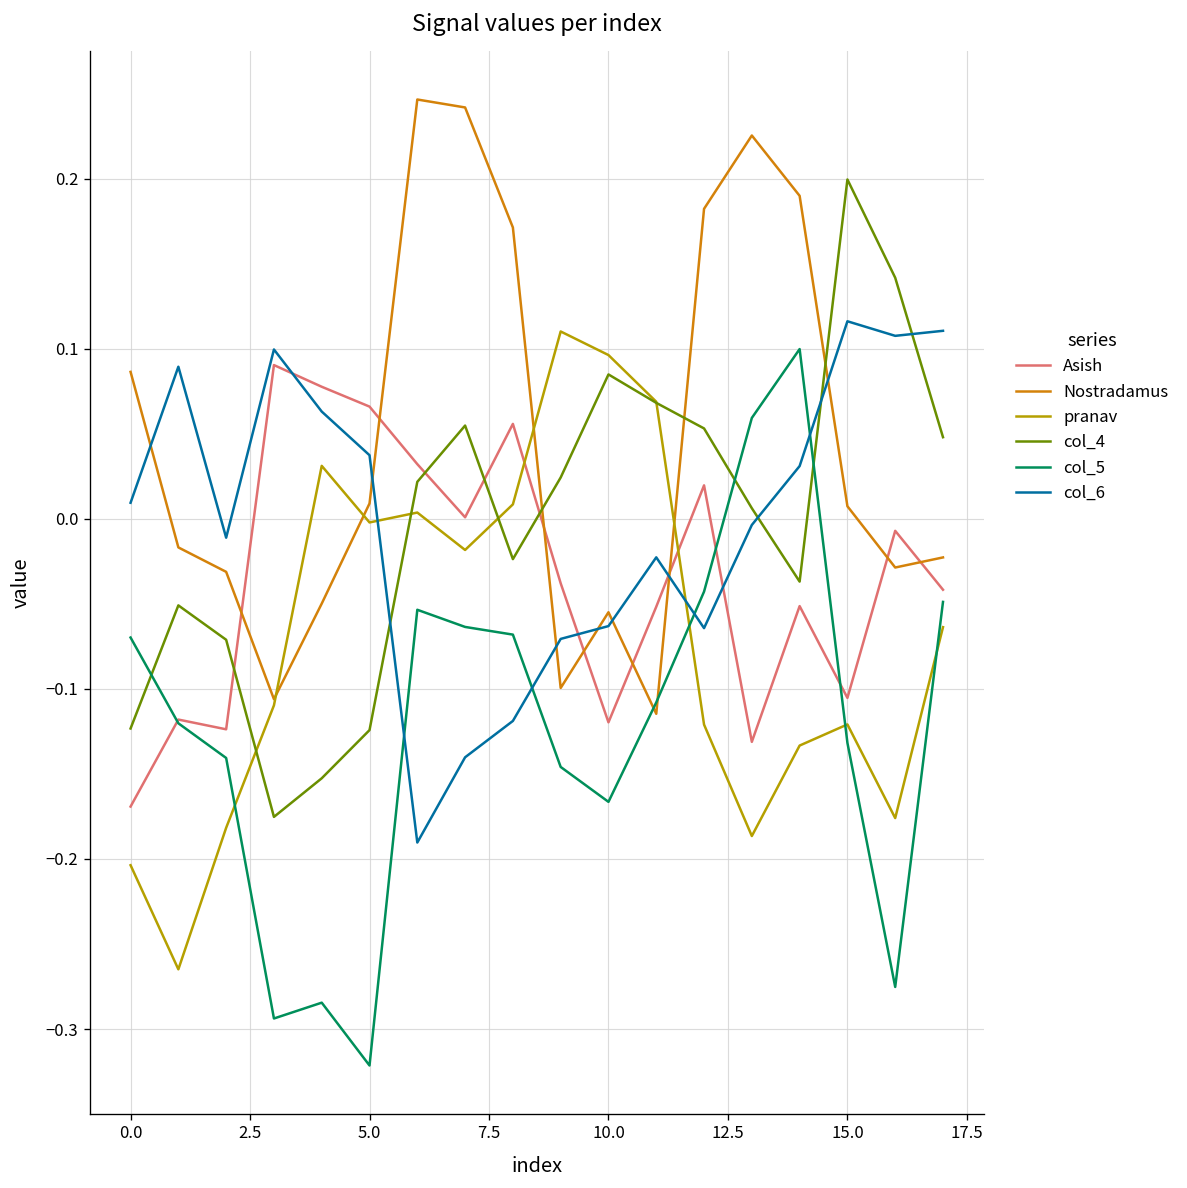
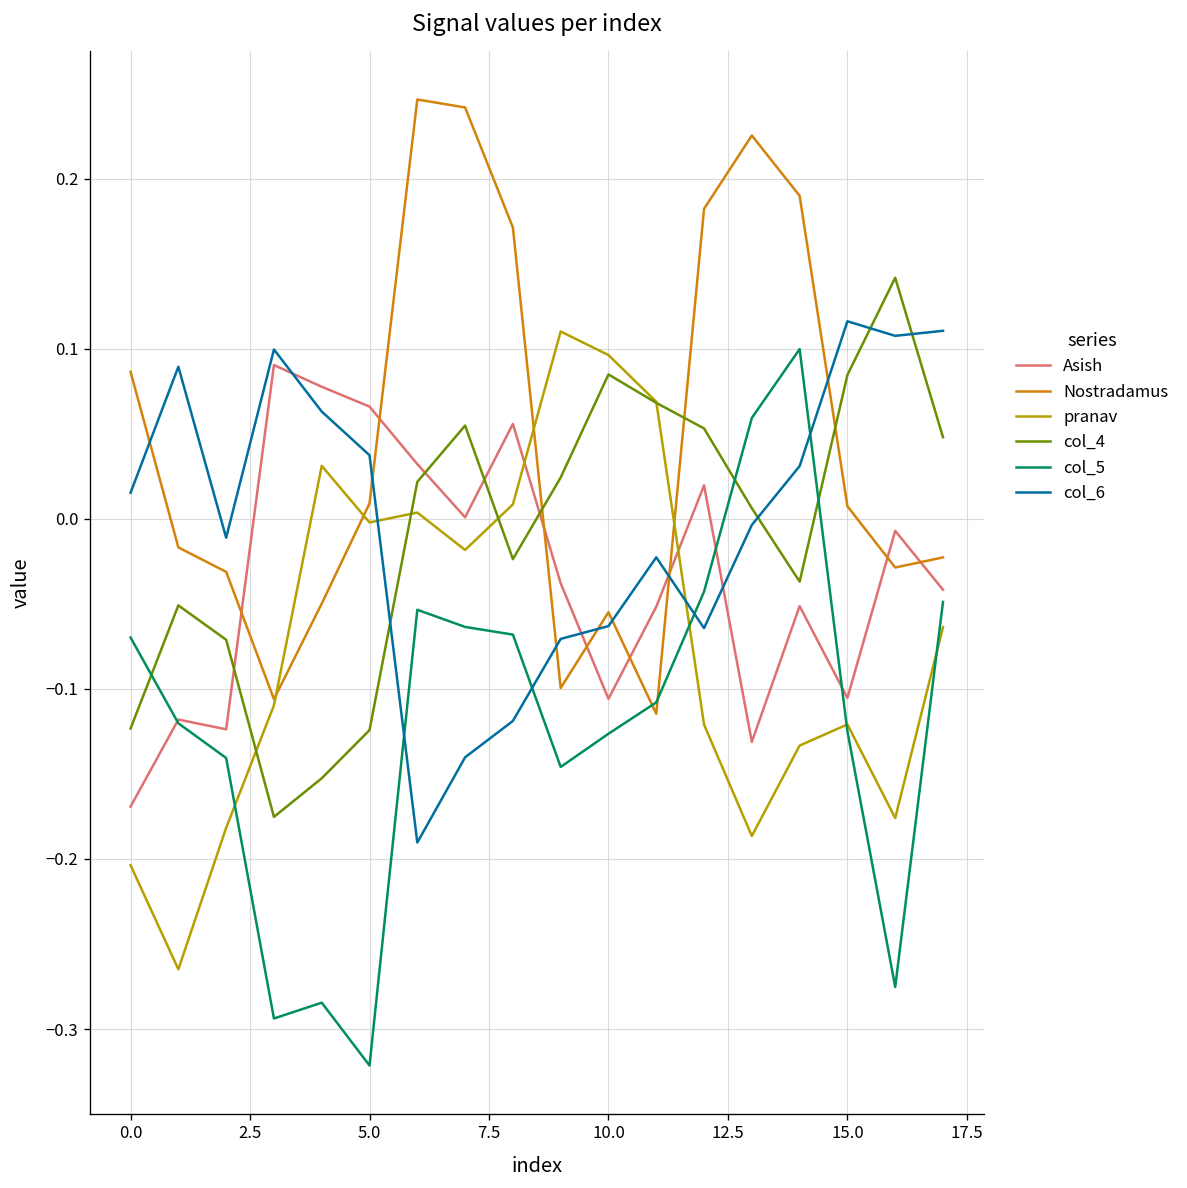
col_6, 0.0: 0.009 -> 0.015
Asish, 10.0: -0.120 -> -0.106
col_5, 10.0: -0.166 -> -0.126
col_4, 15.0: 0.200 -> 0.085
col_5, 15.0: -0.132 -> -0.125
